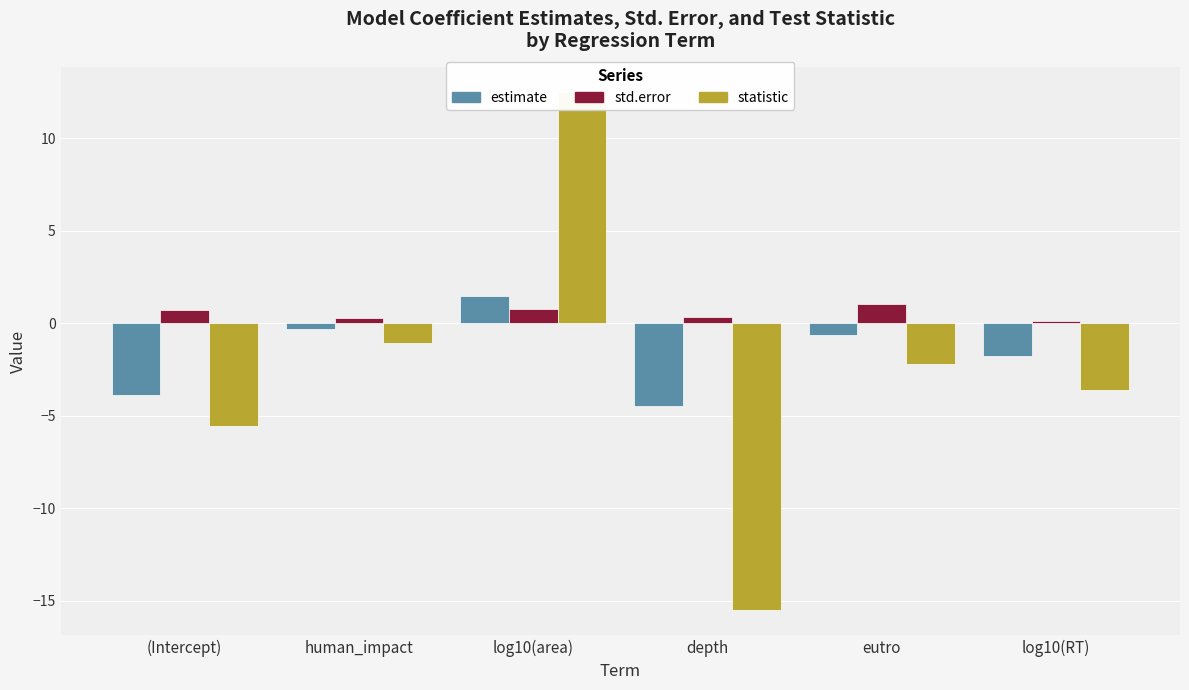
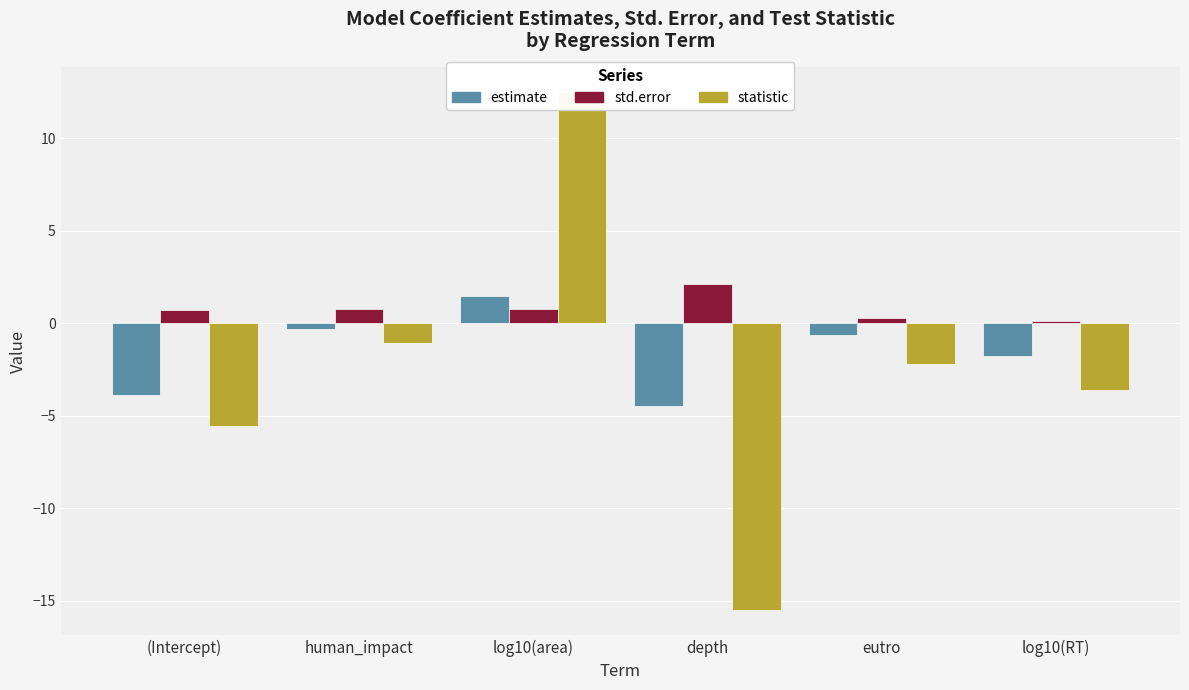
std.error, human_impact: 0.3 -> 0.8
std.error, depth: 0.3 -> 2.1
std.error, eutro: 1.0 -> 0.3
